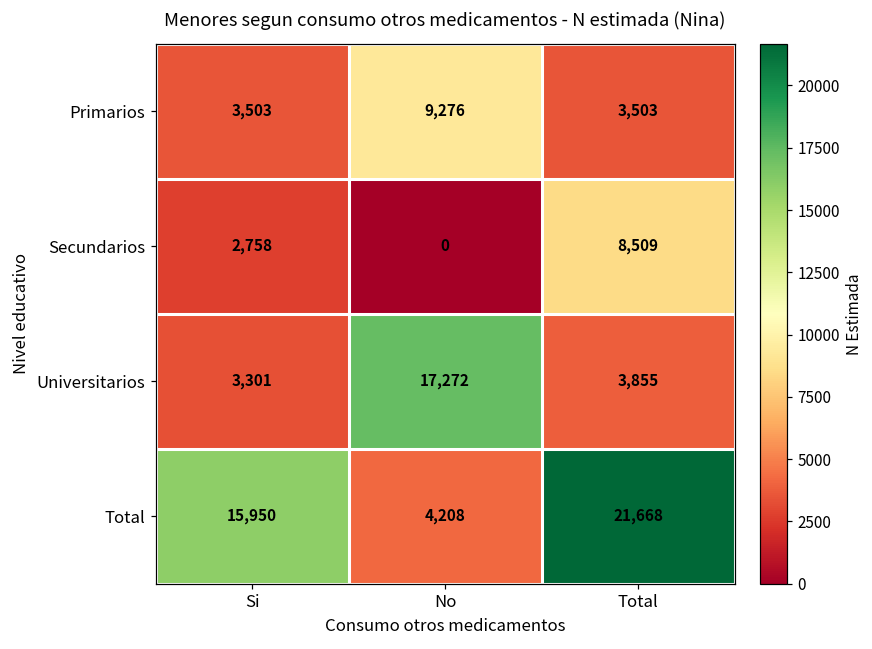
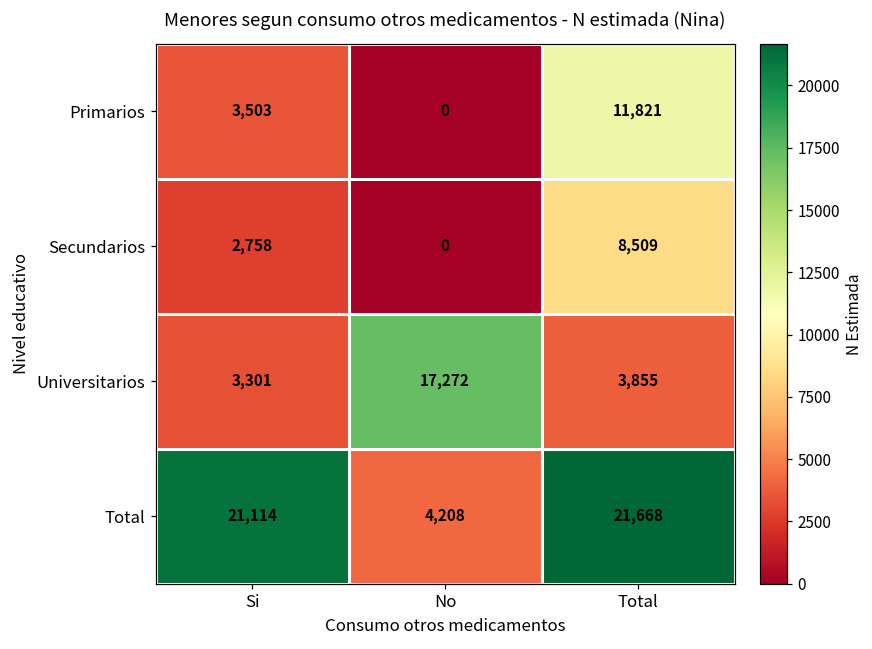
Primarios, No: 9,276 -> 0
Primarios, Total: 3,503 -> 11,821
Total, Si: 15,950 -> 21,114
